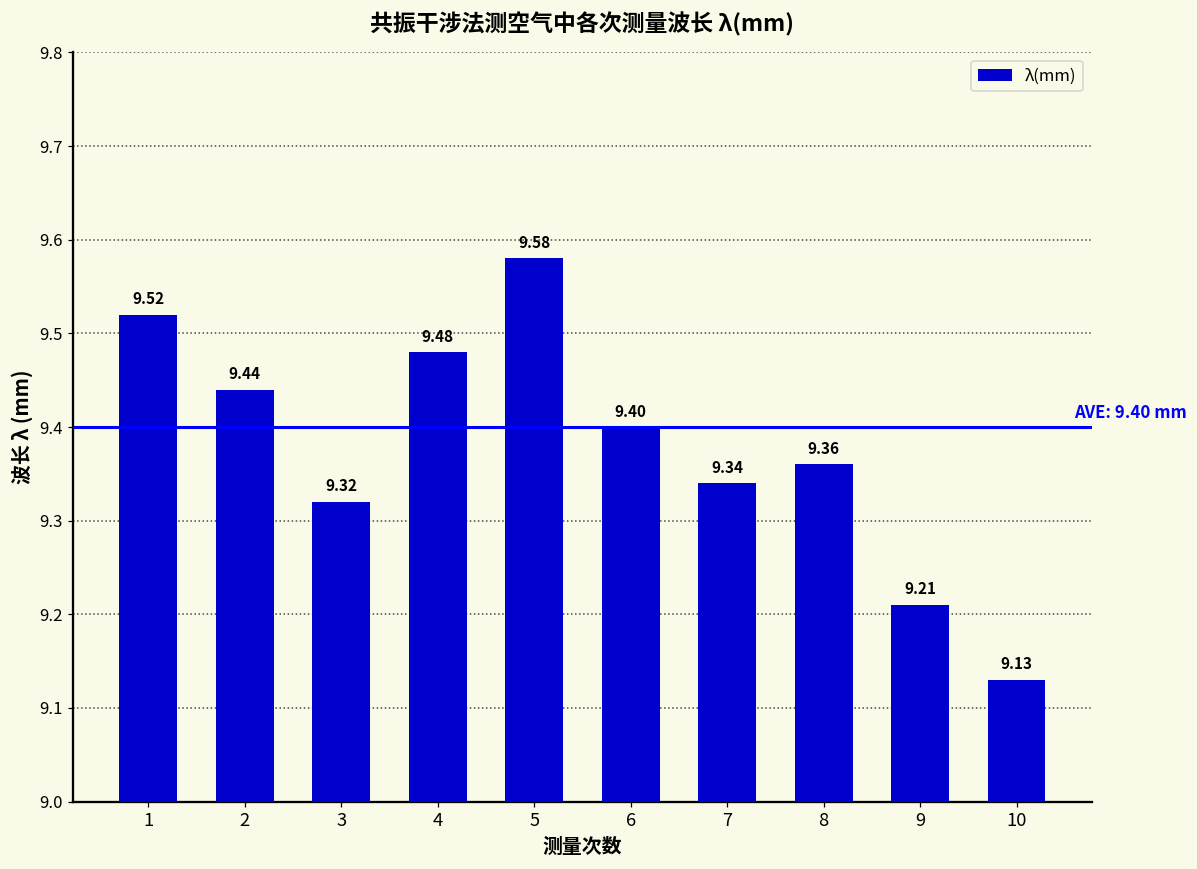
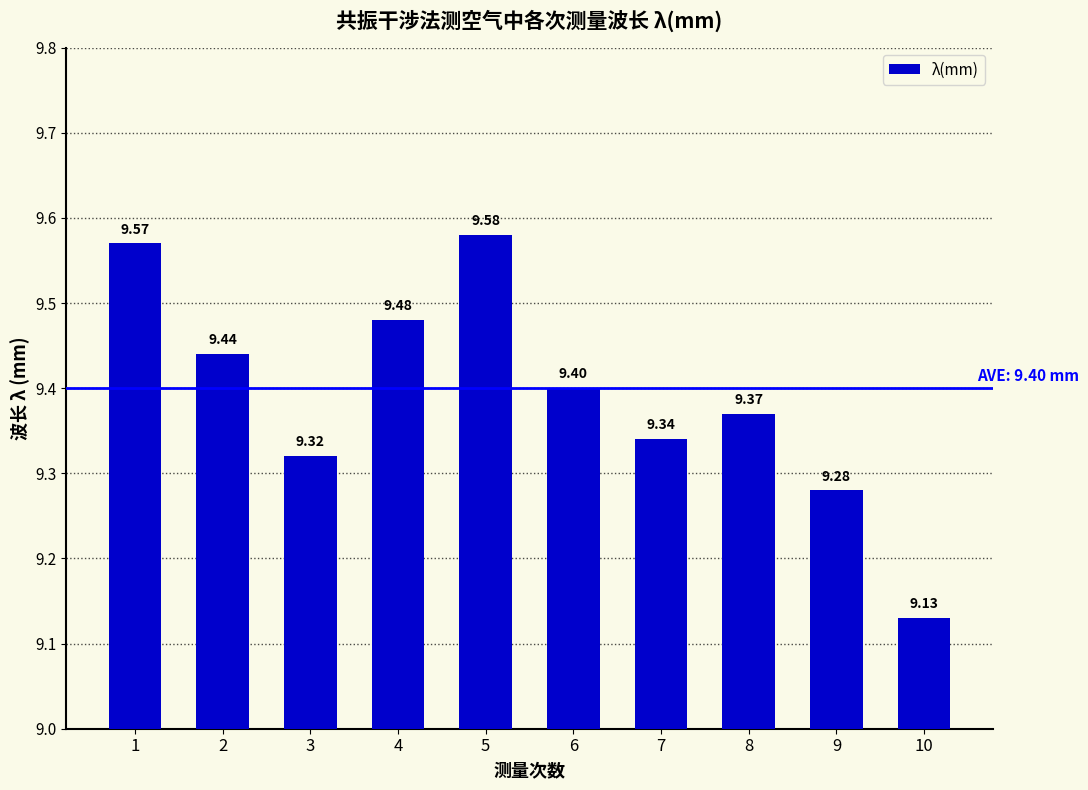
1: 9.52 -> 9.57
8: 9.36 -> 9.37
9: 9.21 -> 9.28
